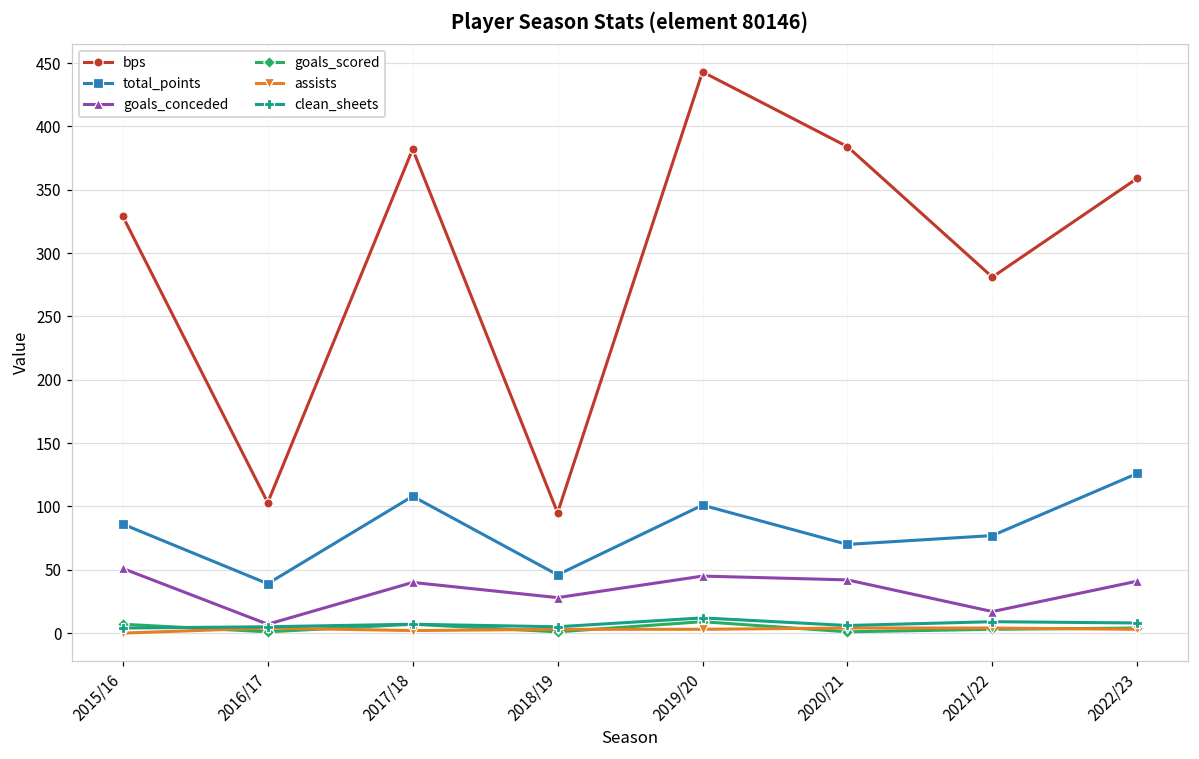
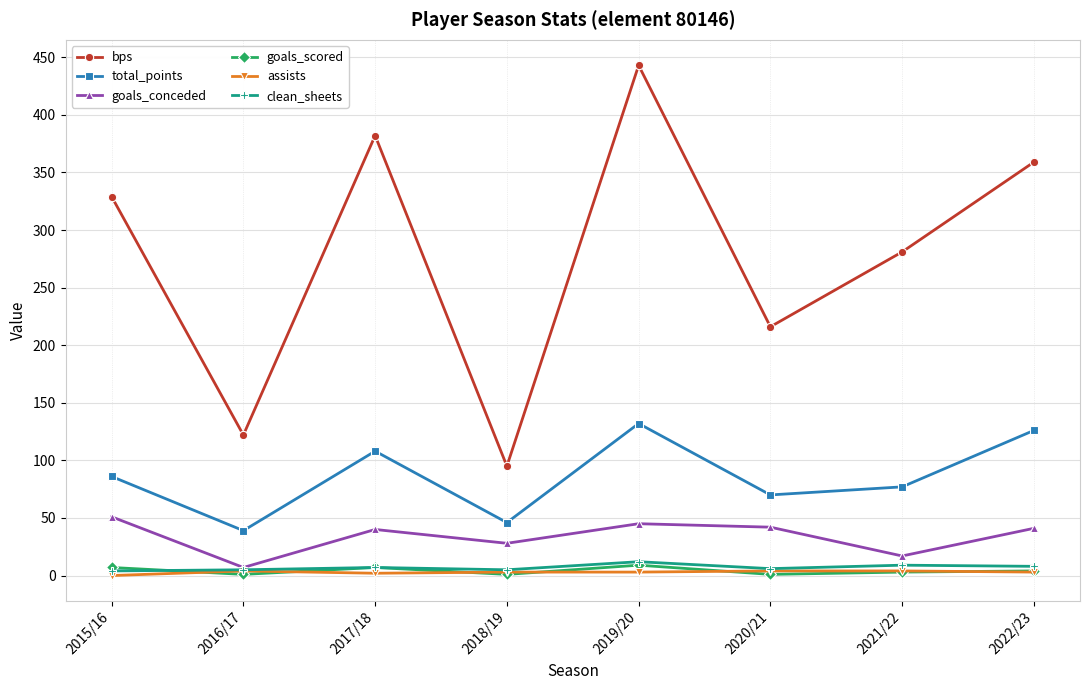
bps, 2016/17: 103 -> 122
total_points, 2019/20: 101 -> 132
bps, 2020/21: 384 -> 216
